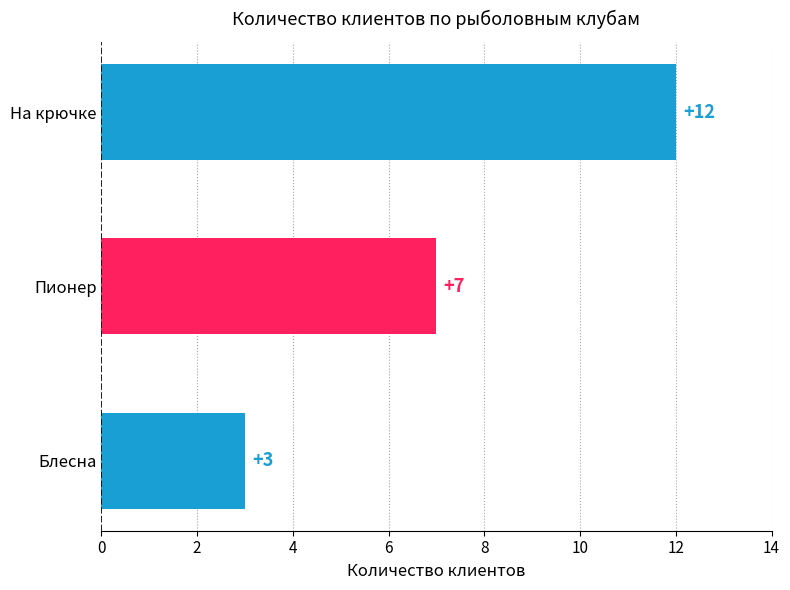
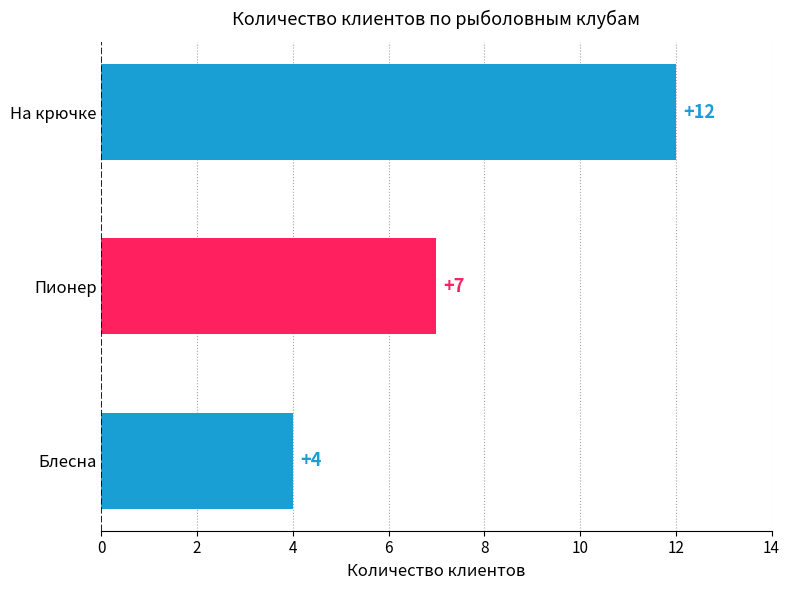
Блесна: +3 -> +4
